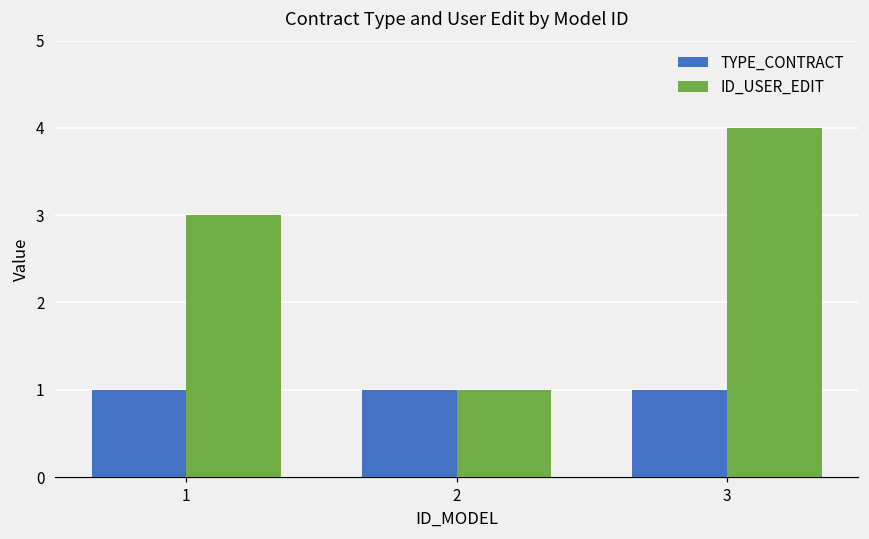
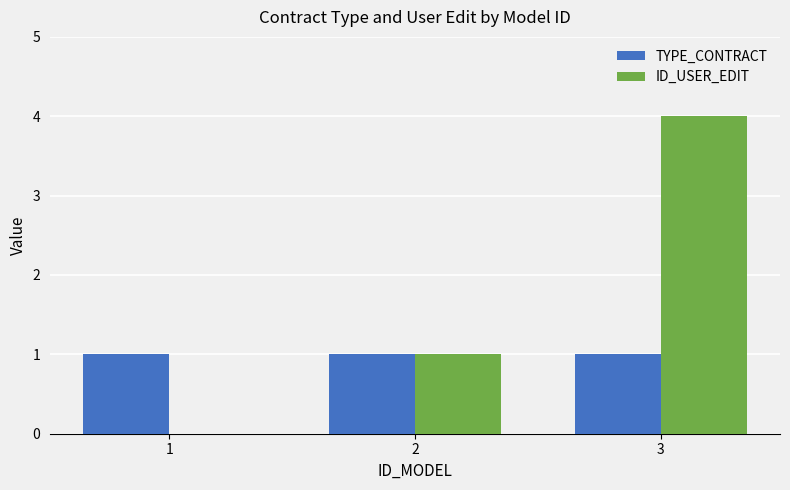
ID_USER_EDIT, 1: 3 -> 0
